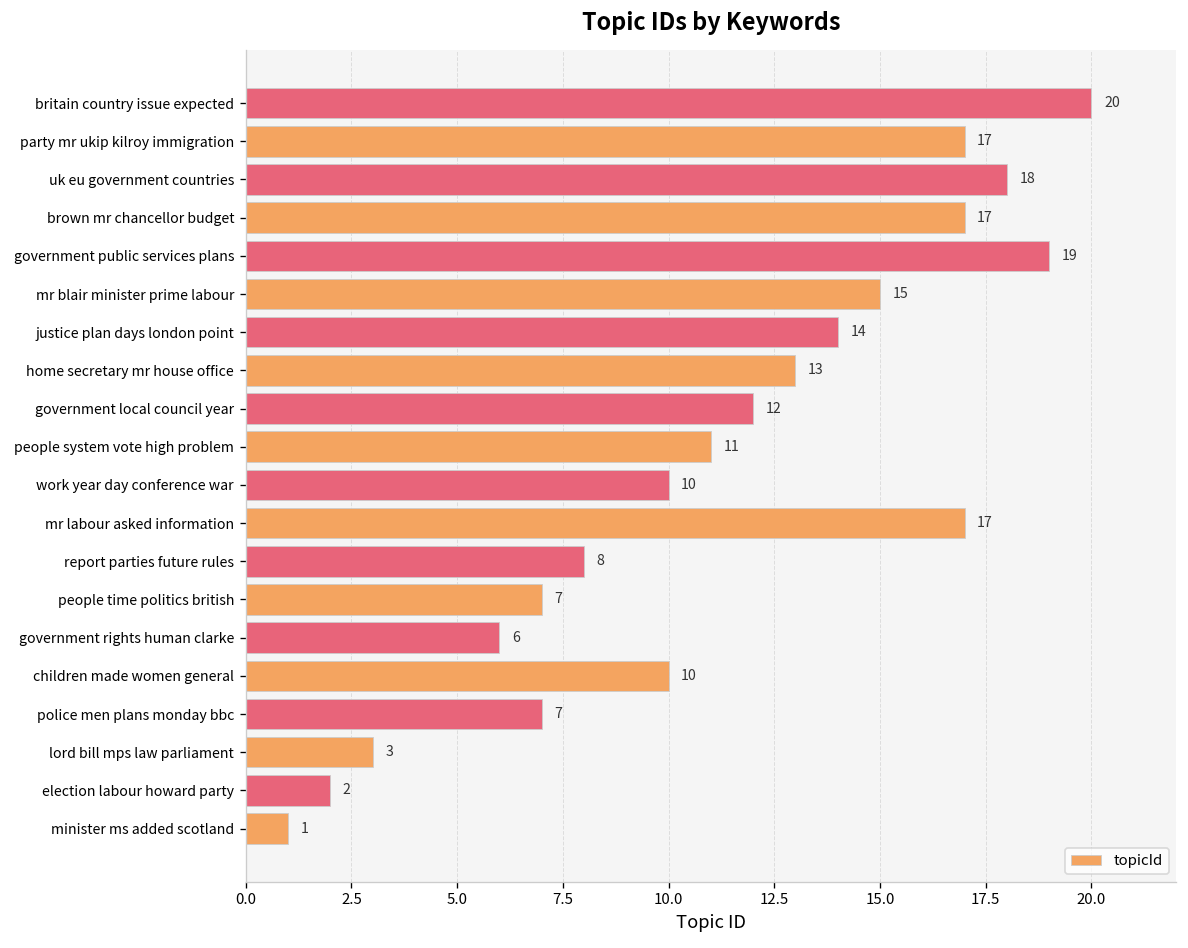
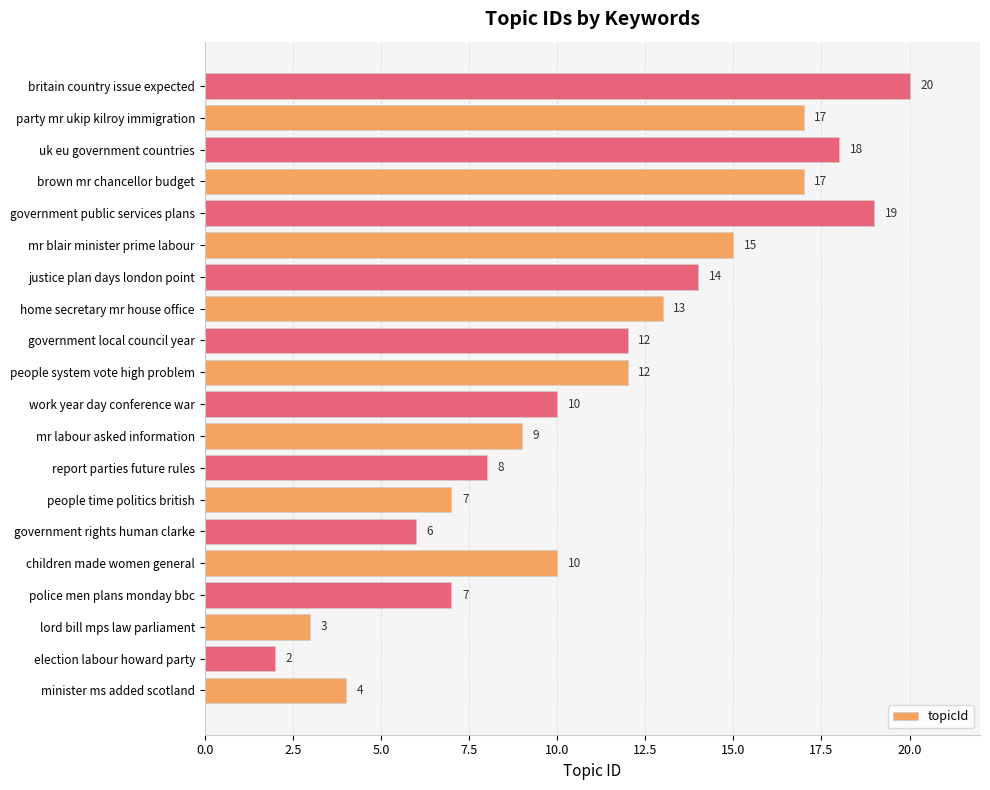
people system vote high problem: 11 -> 12
mr labour asked information: 17 -> 9
minister ms added scotland: 1 -> 4
